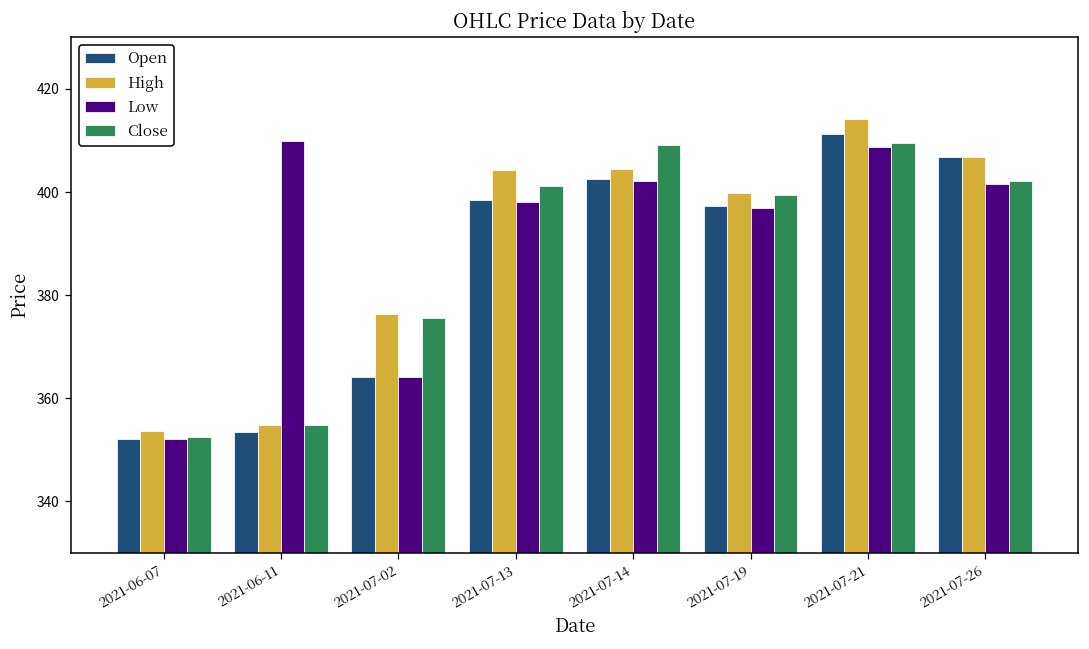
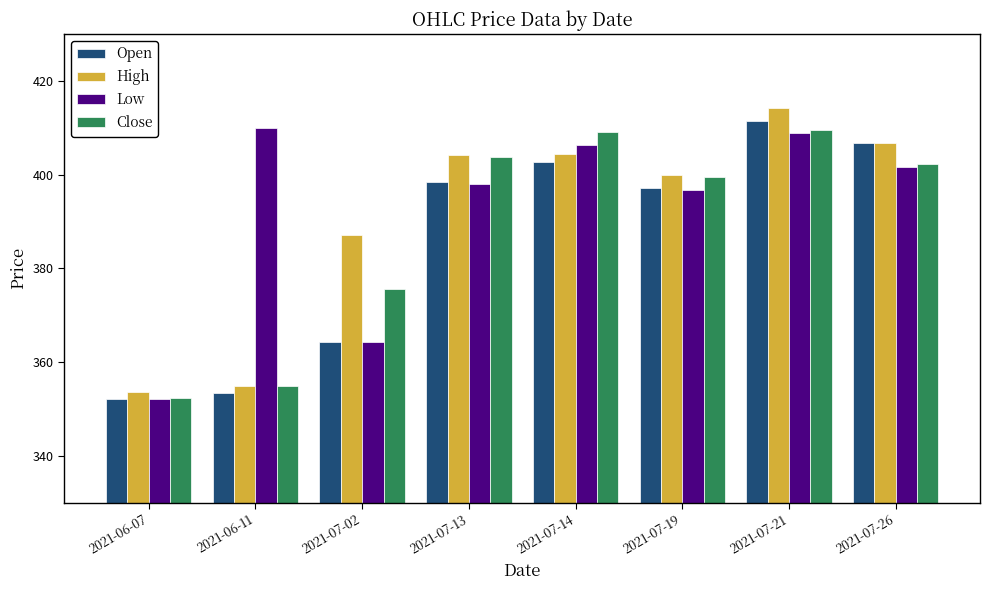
High, 2021-07-02: 376 -> 387
Close, 2021-07-13: 401 -> 404
Low, 2021-07-14: 402 -> 406
